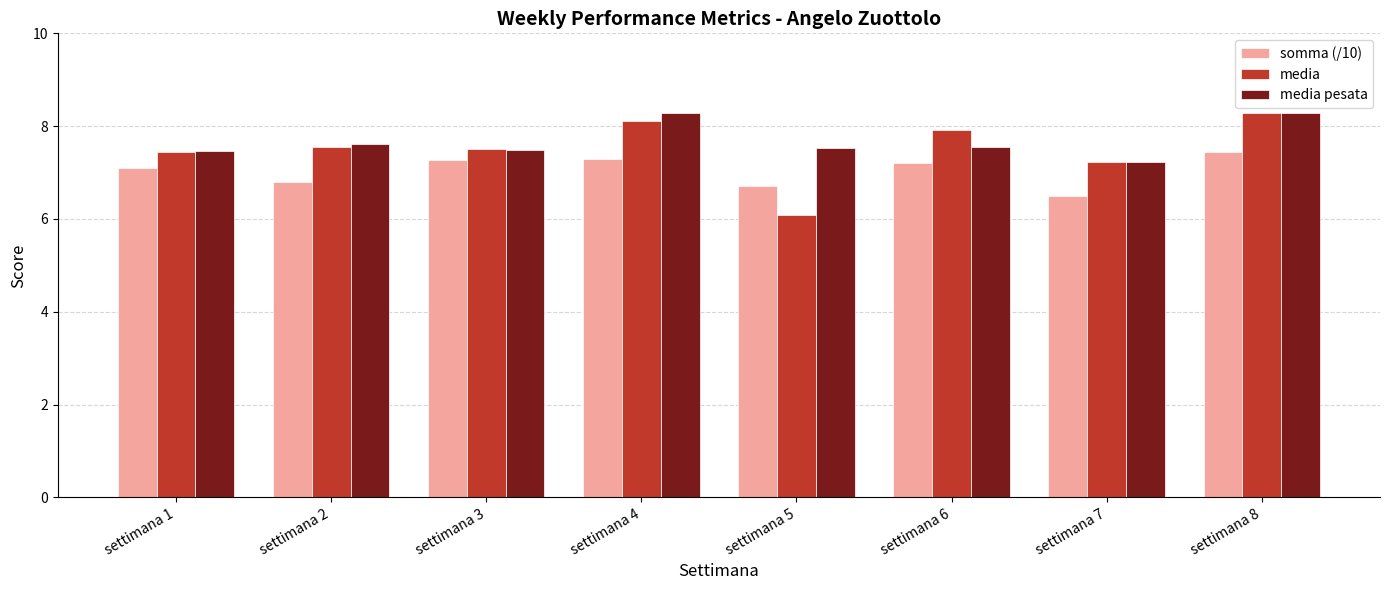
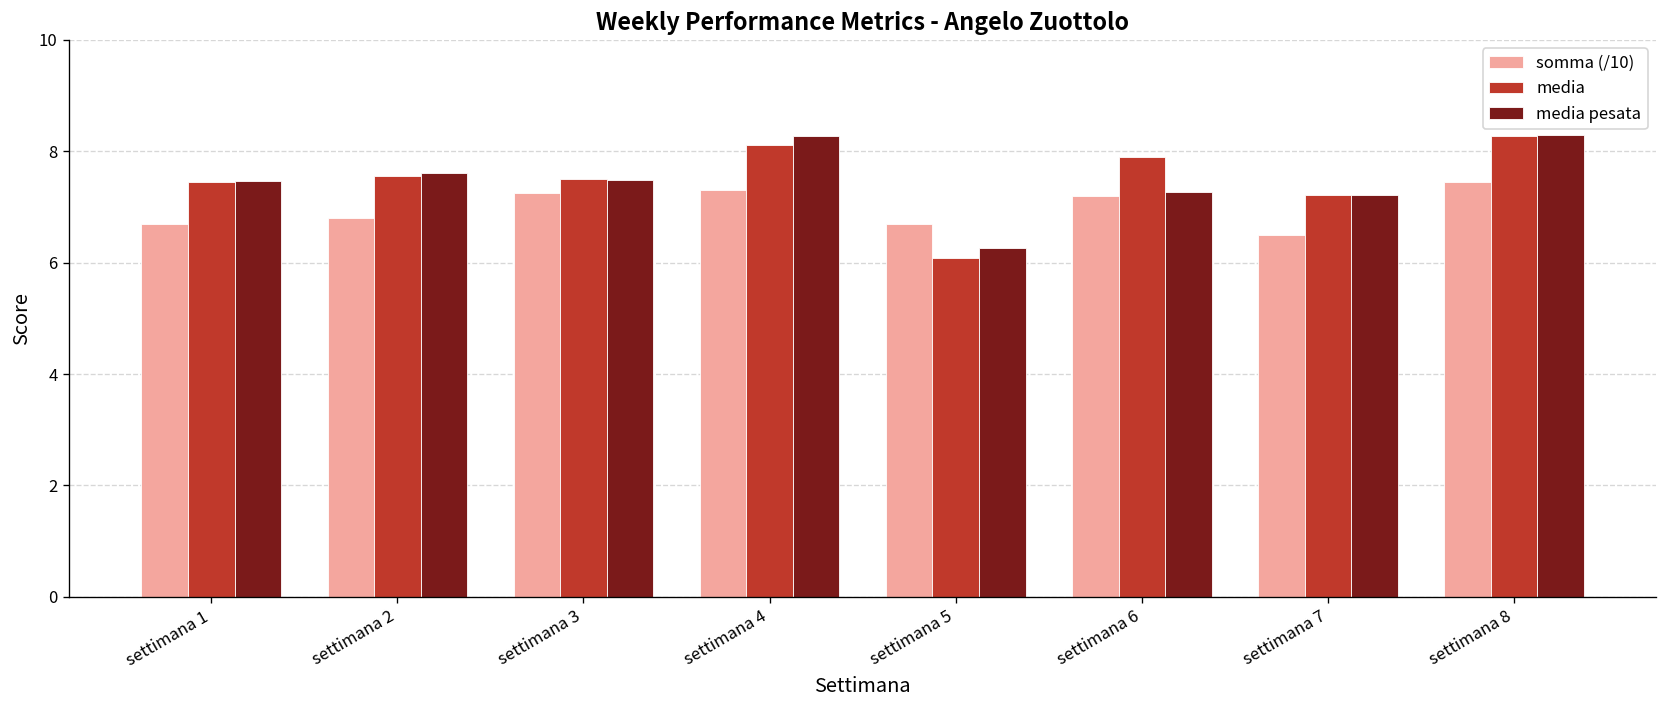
somma (/10), settimana 1: 7.1 -> 6.7
media pesata, settimana 5: 7.5 -> 6.3
media pesata, settimana 6: 7.6 -> 7.3
